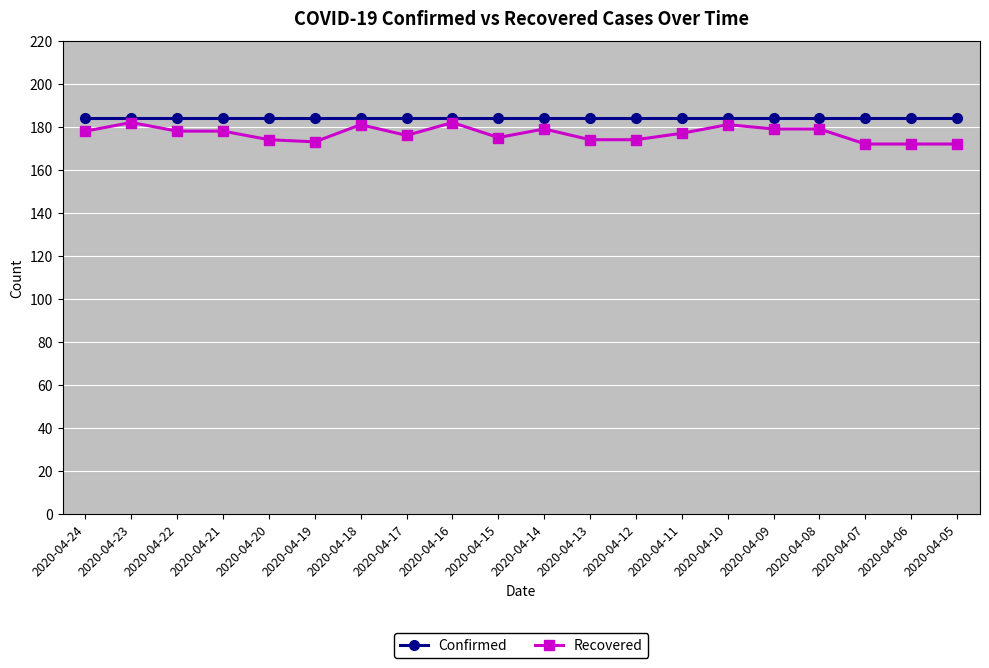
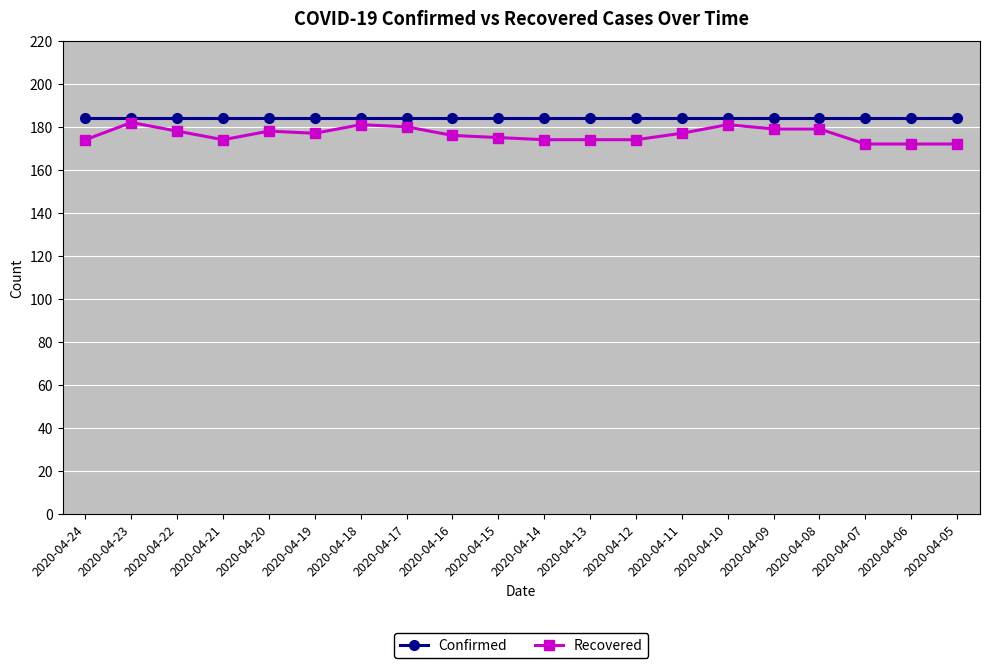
Recovered, 2020-04-24: 178 -> 174
Recovered, 2020-04-21: 178 -> 174
Recovered, 2020-04-20: 174 -> 178
Recovered, 2020-04-19: 173 -> 177
Recovered, 2020-04-17: 176 -> 180
Recovered, 2020-04-16: 182 -> 176
Recovered, 2020-04-14: 179 -> 174
